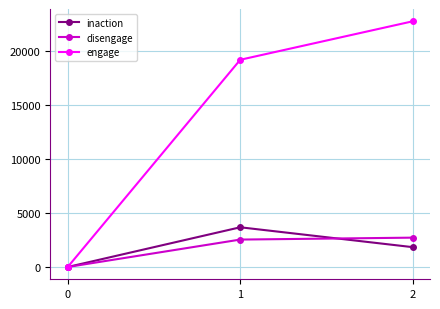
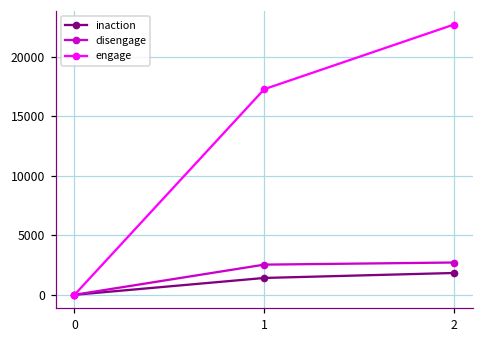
inaction, 1: 3700 -> 1400
engage, 1: 19200 -> 17300
